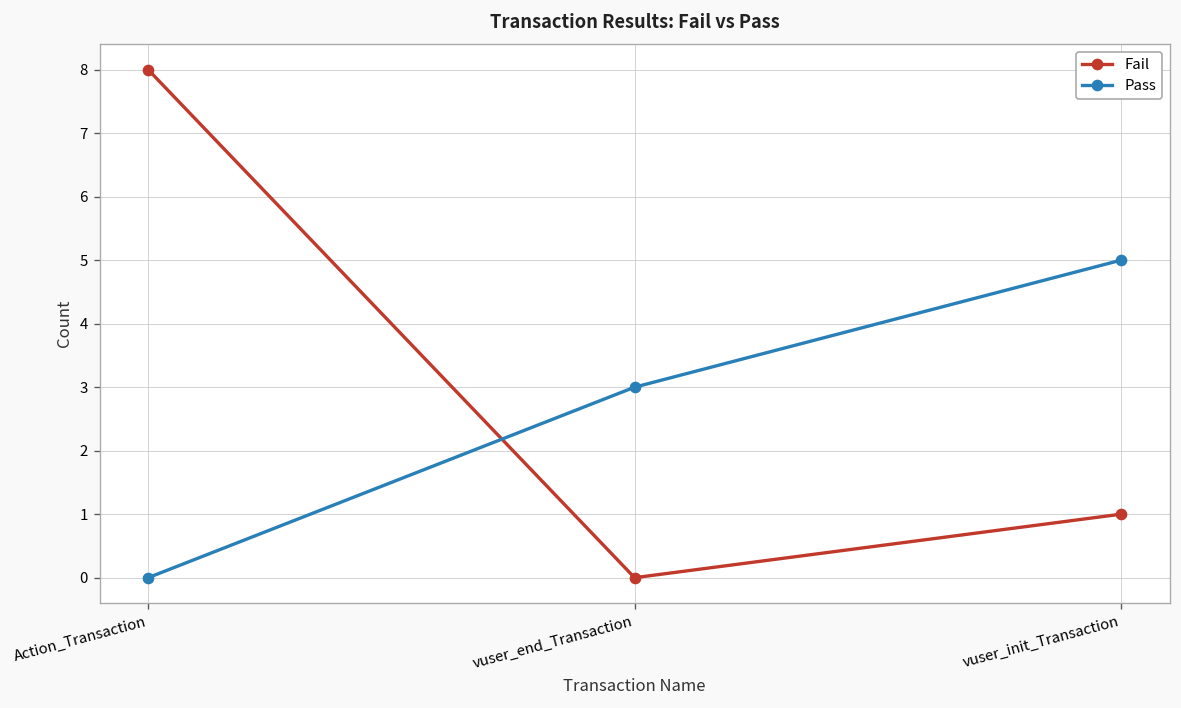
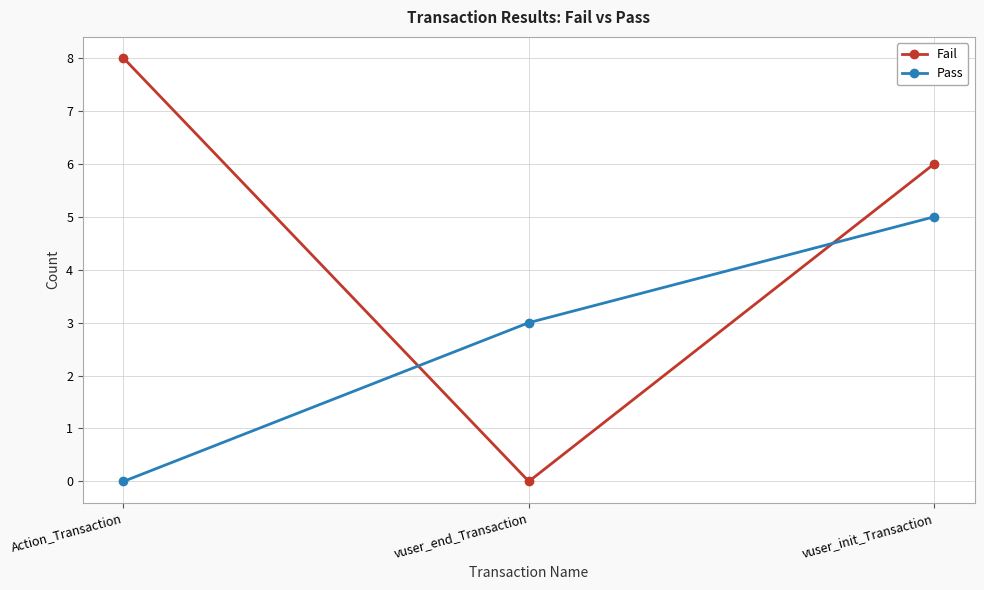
Fail, vuser_init_Transaction: 1 -> 6
